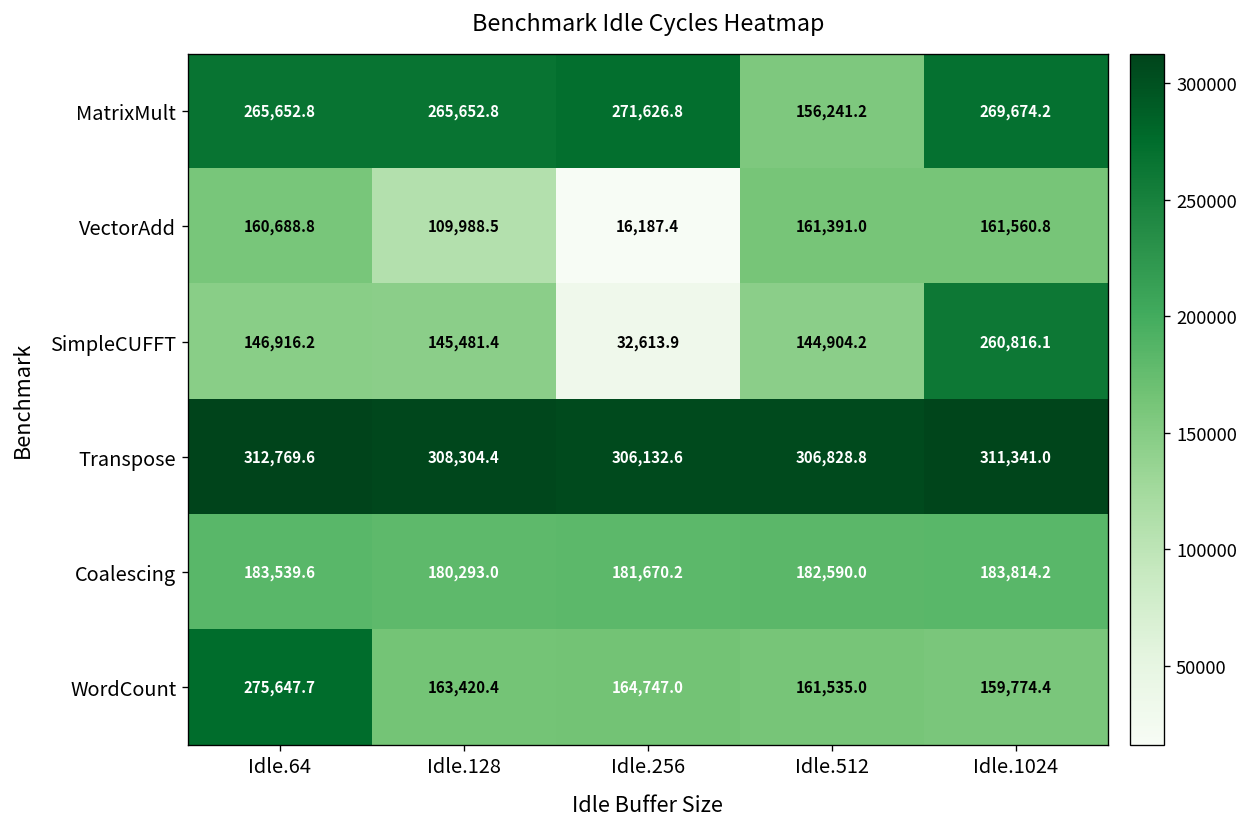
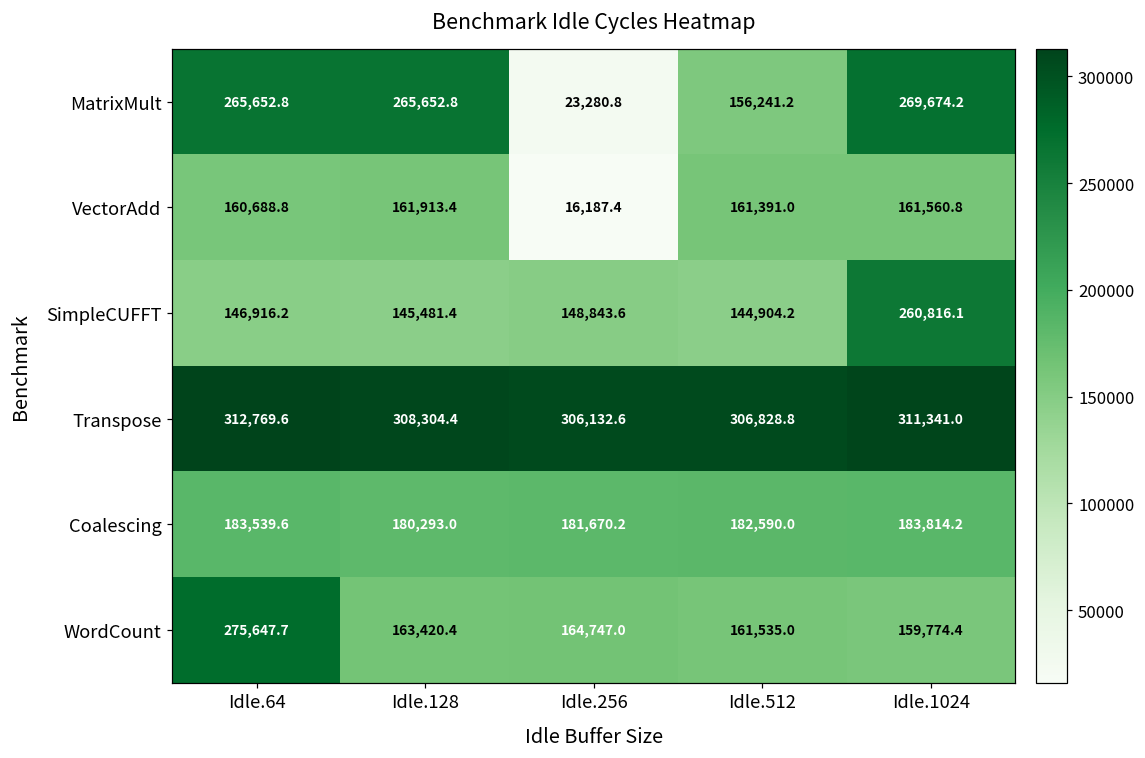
MatrixMult, Idle.256: 271,626.8 -> 23,280.8
VectorAdd, Idle.128: 109,988.5 -> 161,913.4
SimpleCUFFT, Idle.256: 32,613.9 -> 148,843.6
